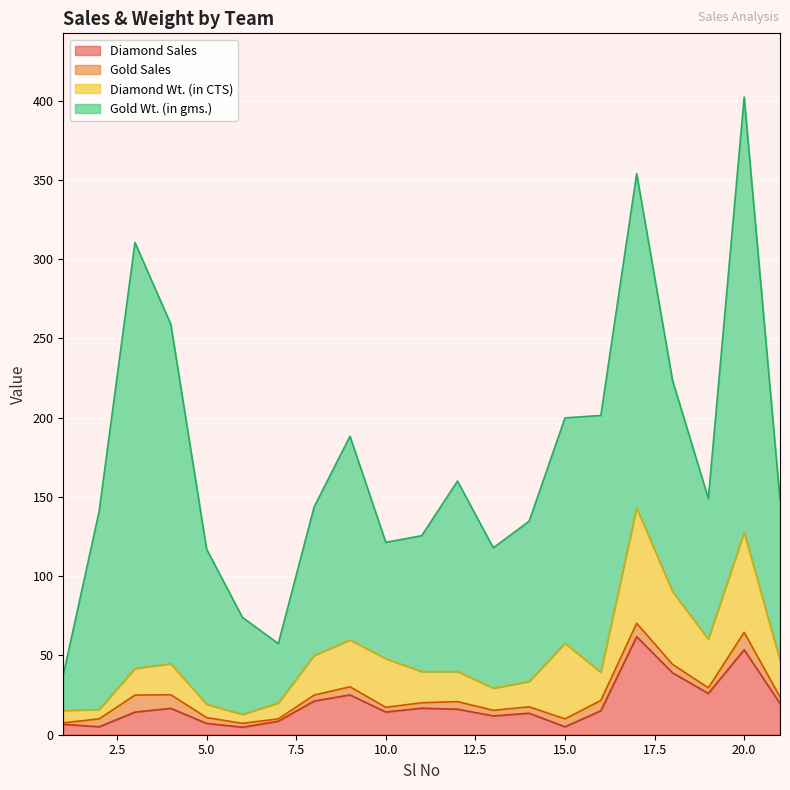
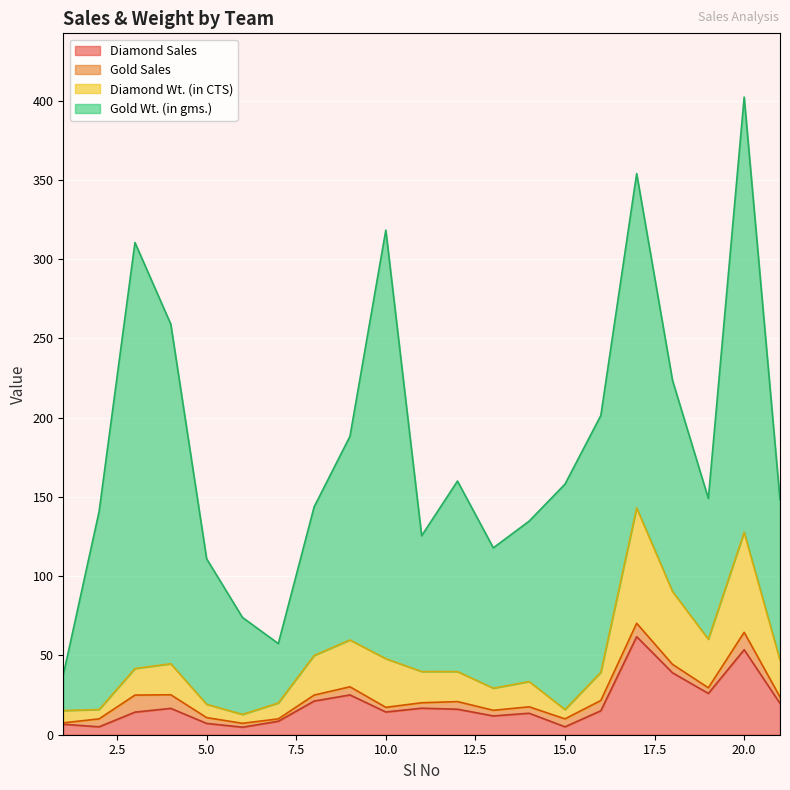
Gold Wt. (in gms.), 5.0: 98 -> 92
Gold Wt. (in gms.), 10.0: 73 -> 270
Diamond Wt. (in CTS), 15.0: 48 -> 6
